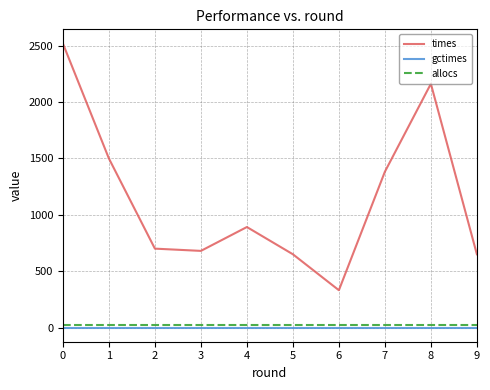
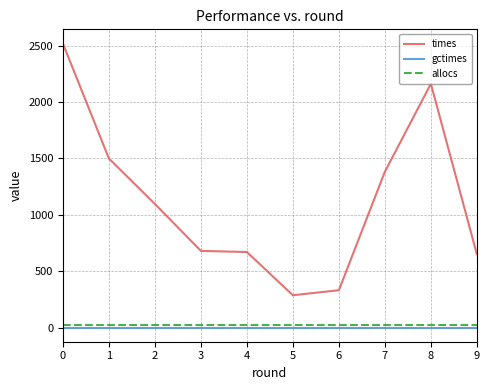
times, 2: 700 -> 1100
times, 4: 890 -> 670
times, 5: 650 -> 290
